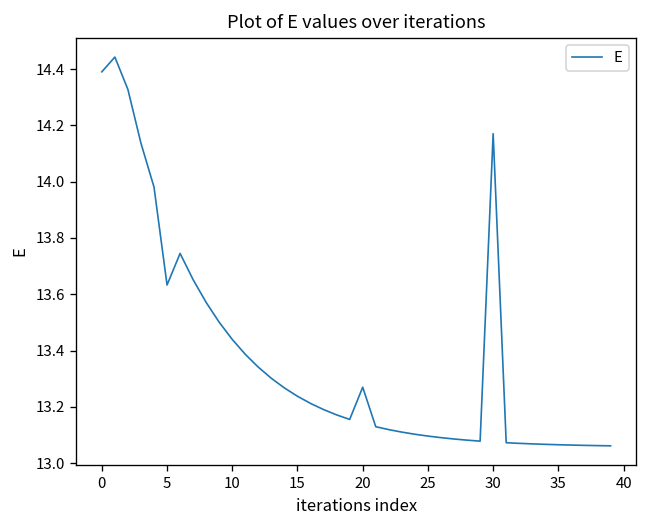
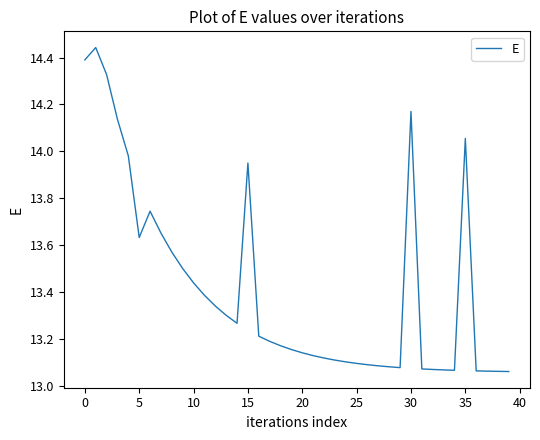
15: 13.24 -> 13.95
20: 13.27 -> 13.14
35: 13.07 -> 14.06
